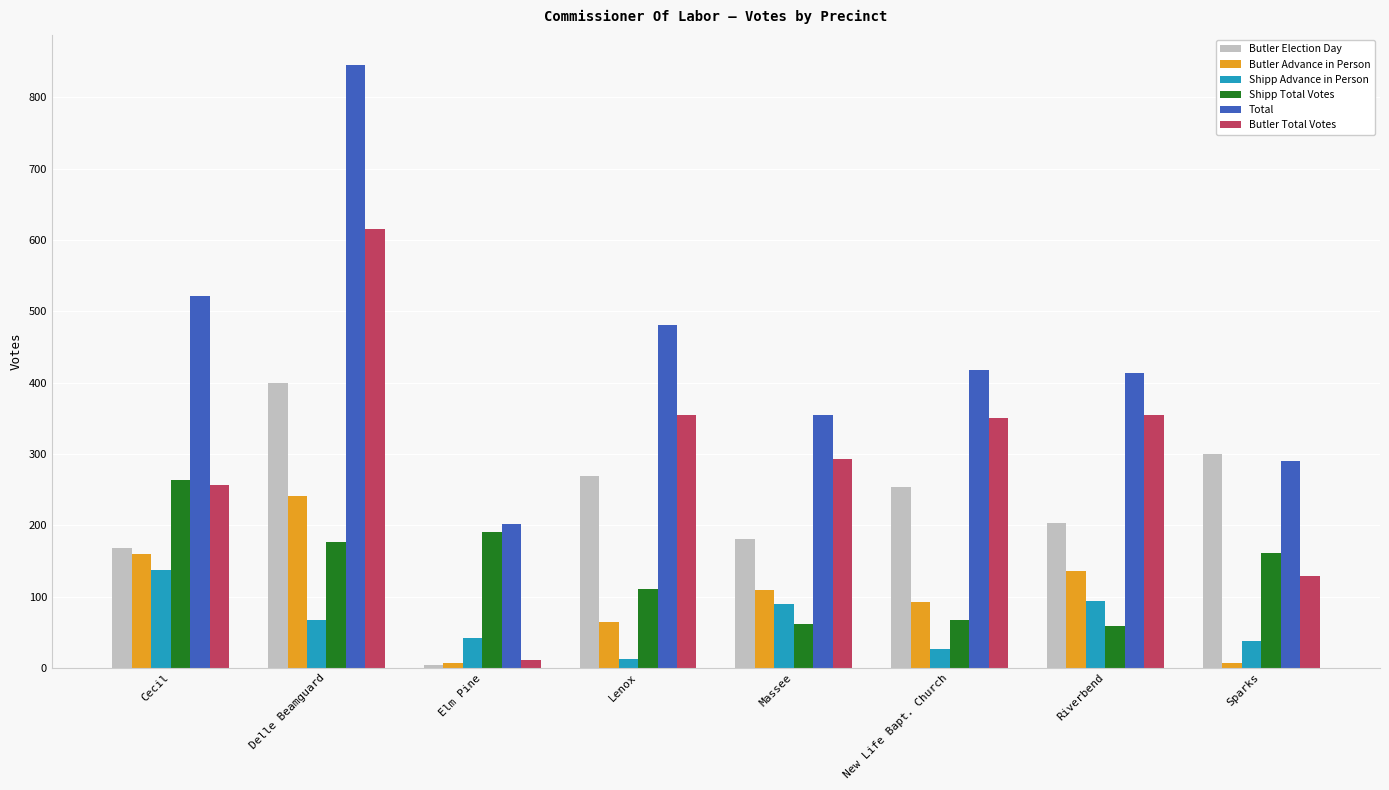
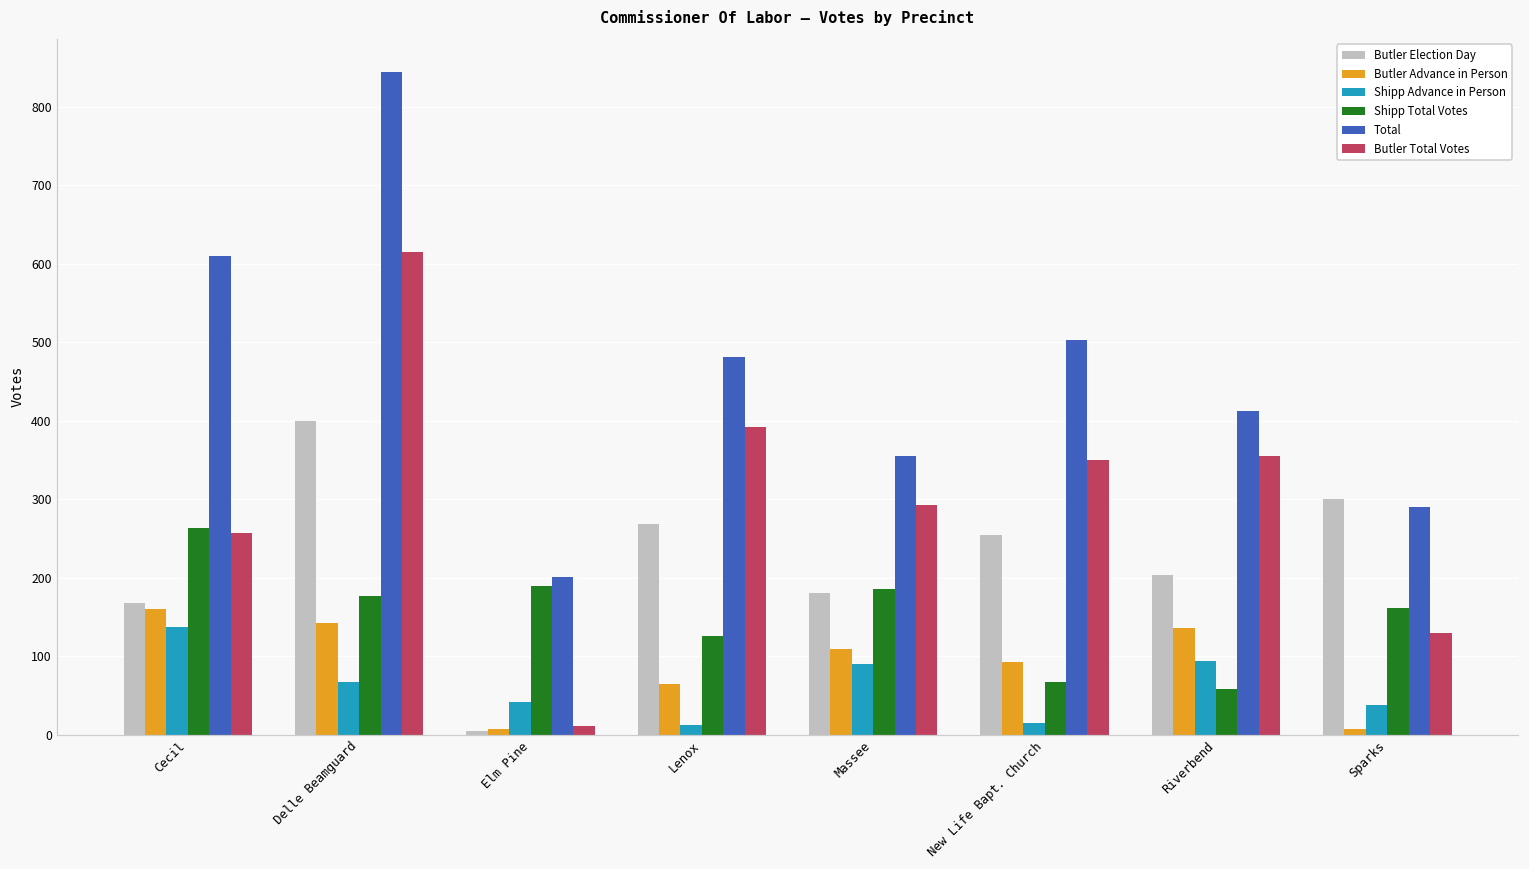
Total, Cecil: 520 -> 610
Butler Advance in Person, Delle Beamguard: 240 -> 140
Shipp Total Votes, Lenox: 110 -> 130
Butler Total Votes, Lenox: 360 -> 390
Shipp Total Votes, Massee: 60 -> 190
Shipp Advance in Person, New Life Bapt. Church: 30 -> 20
Total, New Life Bapt. Church: 420 -> 500
